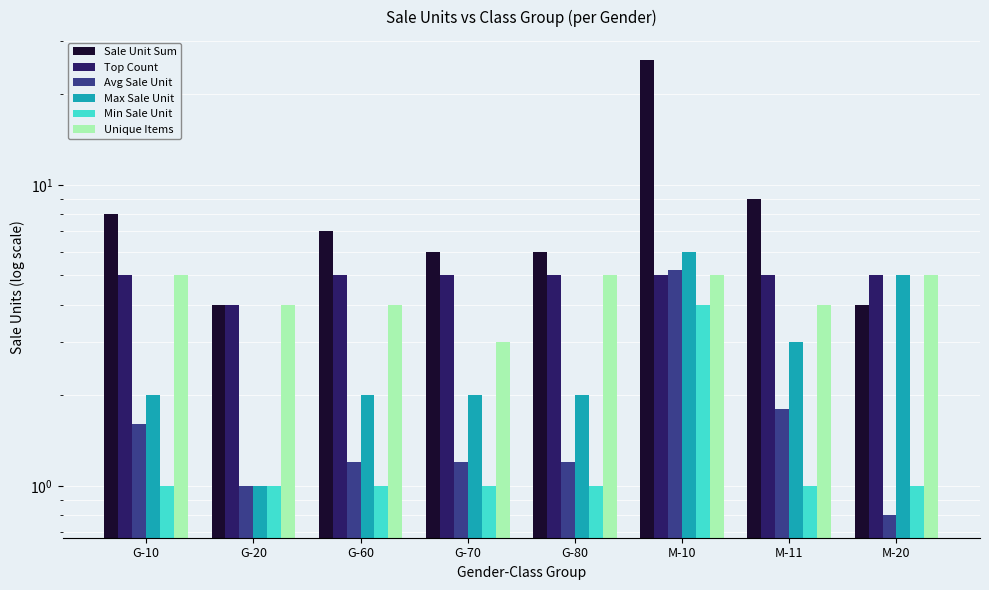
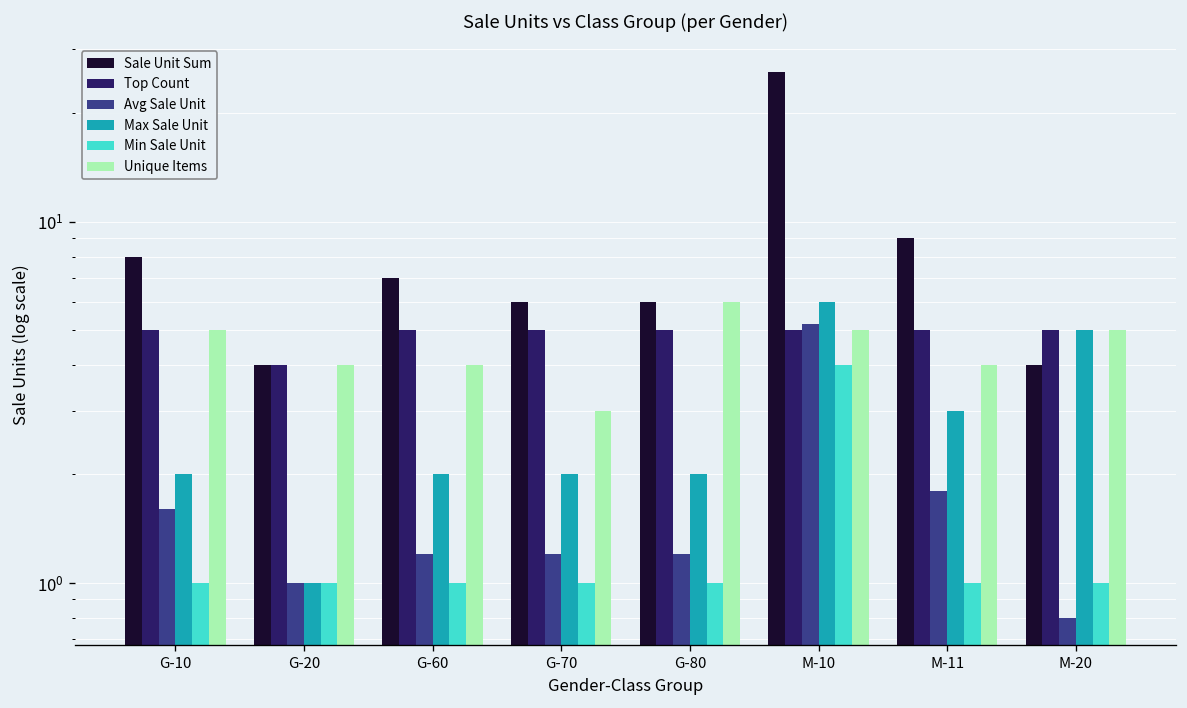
Unique Items, G-80: 5 -> 6
